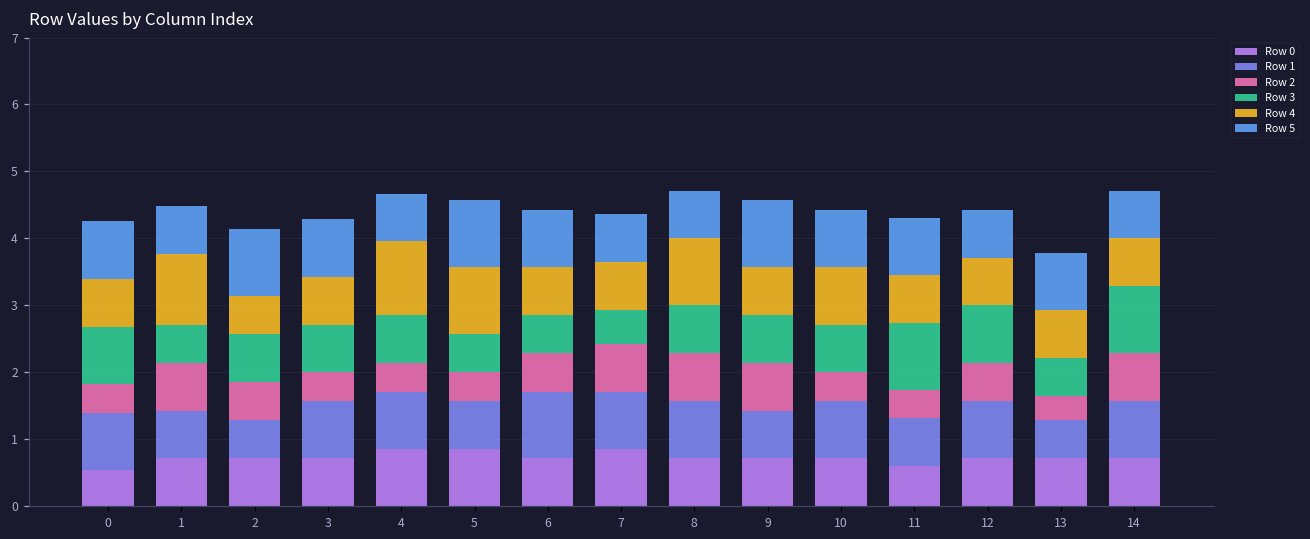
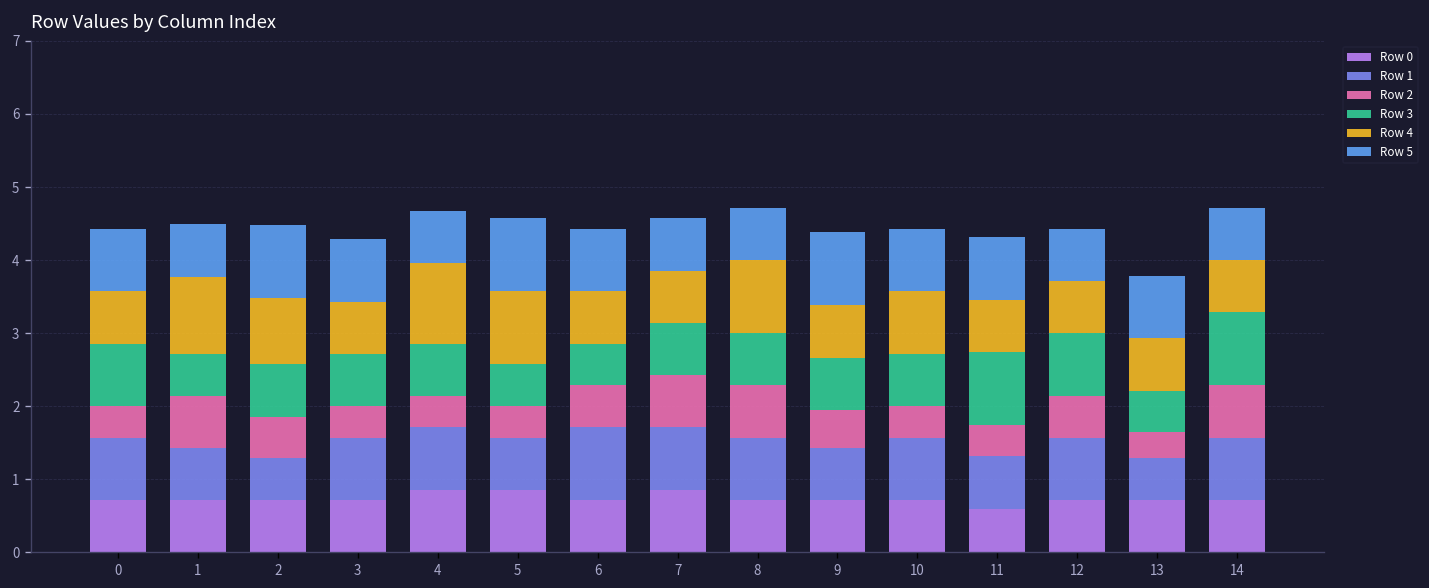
Row 0, 0: 0.5 -> 0.7
Row 4, 2: 0.6 -> 0.9
Row 3, 7: 0.5 -> 0.7
Row 2, 9: 0.7 -> 0.5
